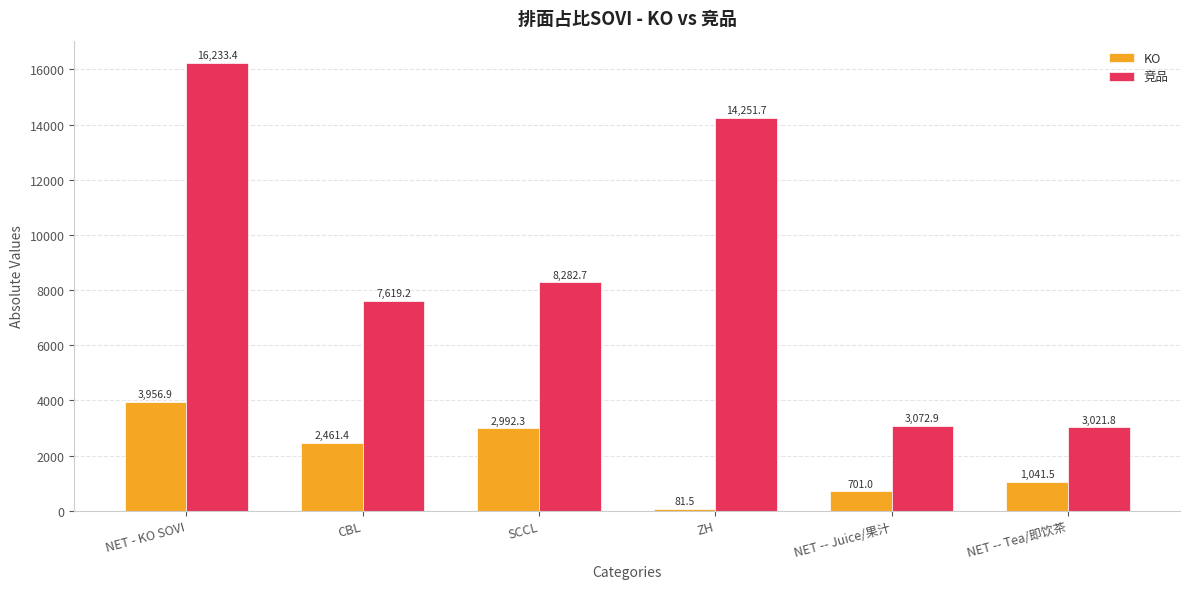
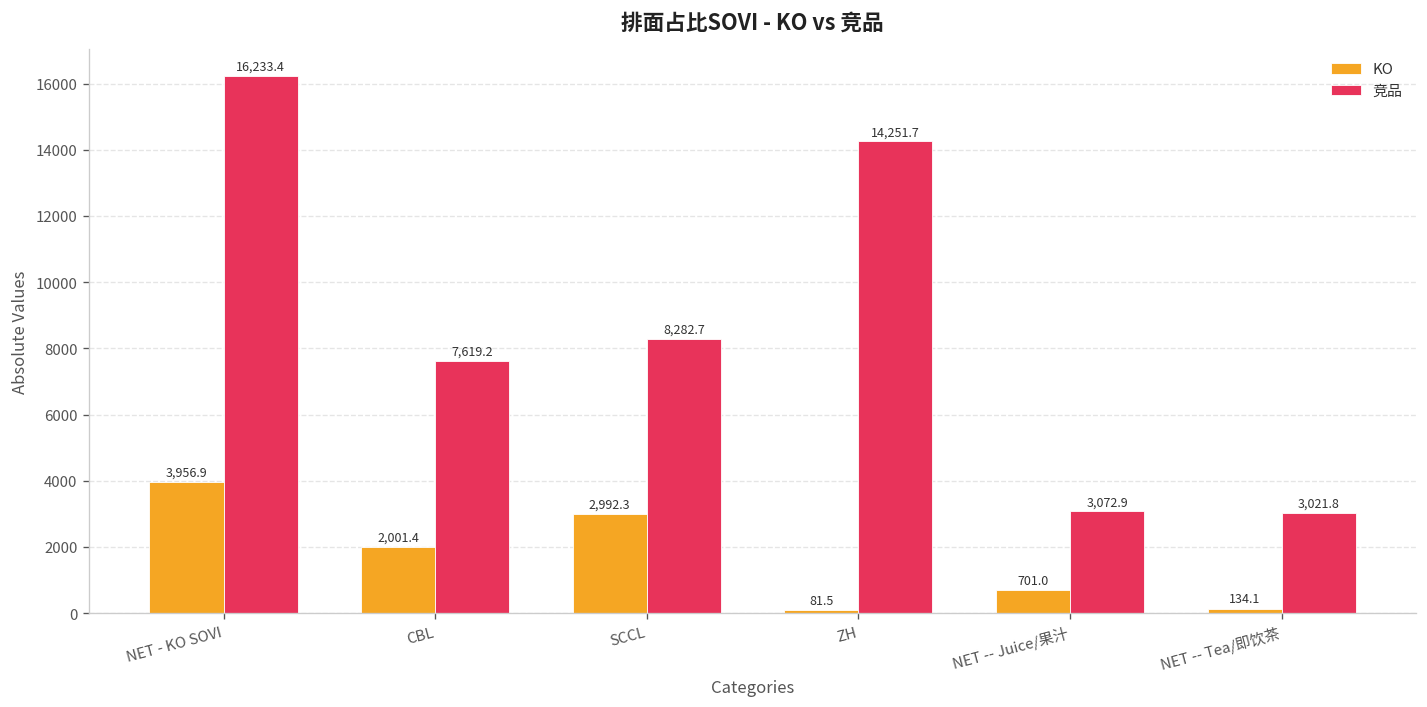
KO, CBL: 2,461.4 -> 2,001.4
KO, NET -- Tea/即饮茶: 1,041.5 -> 134.1
